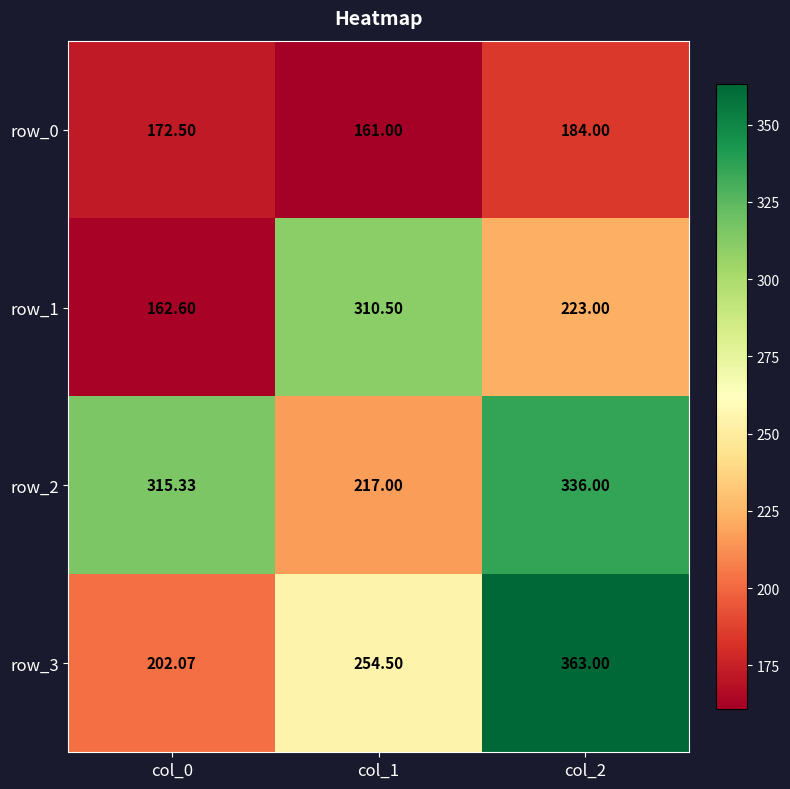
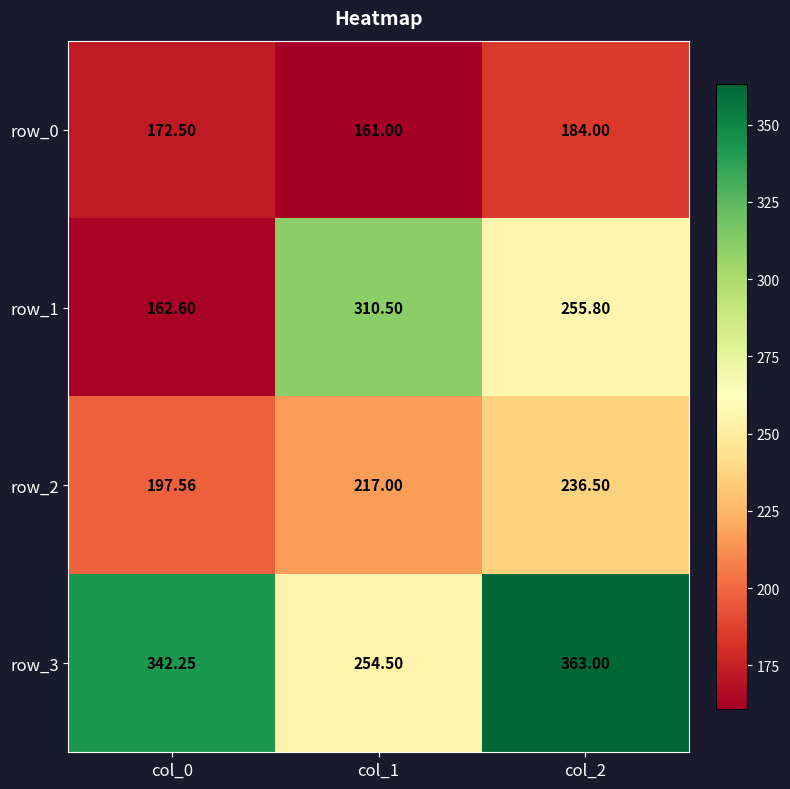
row_1, col_2: 223.00 -> 255.80
row_2, col_0: 315.33 -> 197.56
row_2, col_2: 336.00 -> 236.50
row_3, col_0: 202.07 -> 342.25
